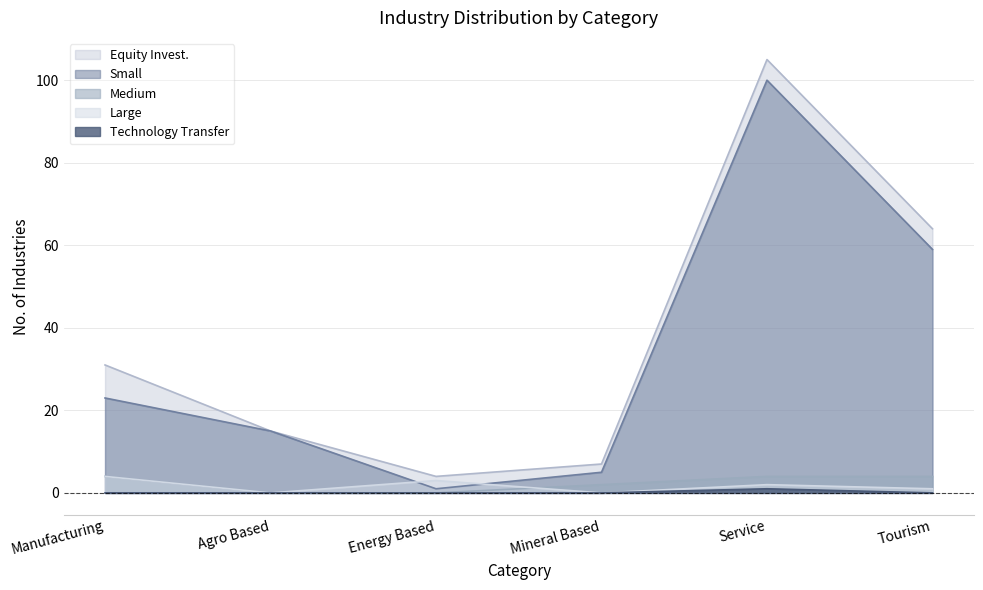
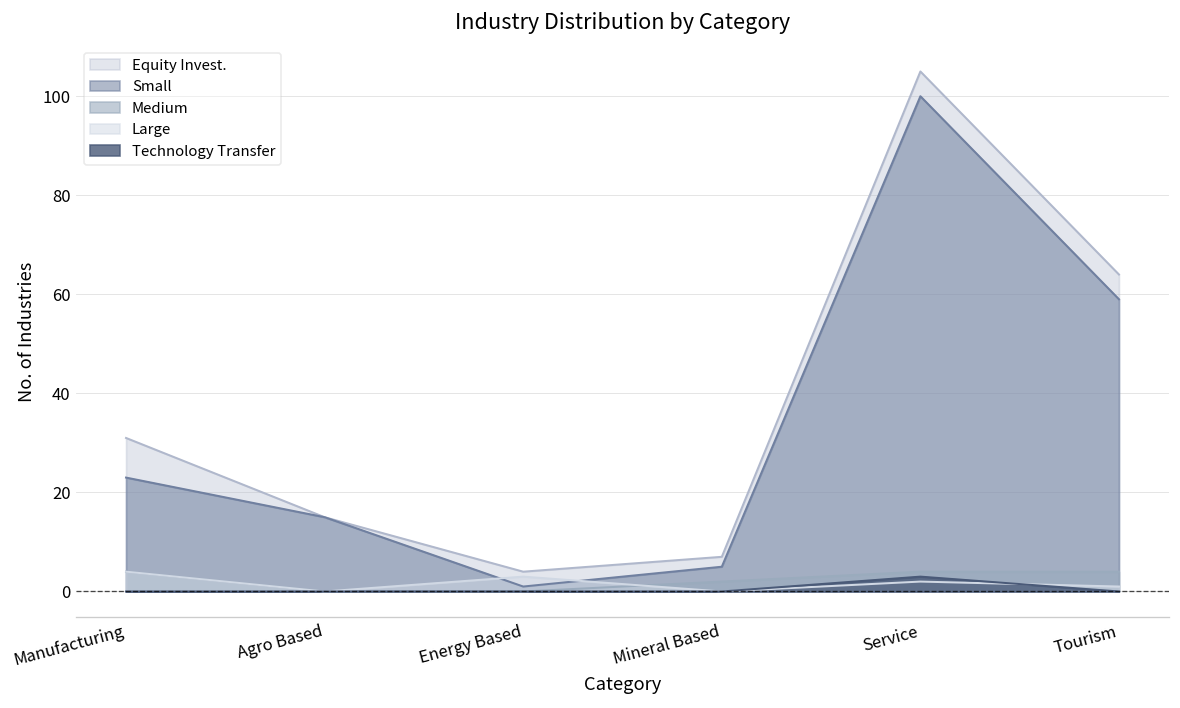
Technology Transfer, Service: 1 -> 3
